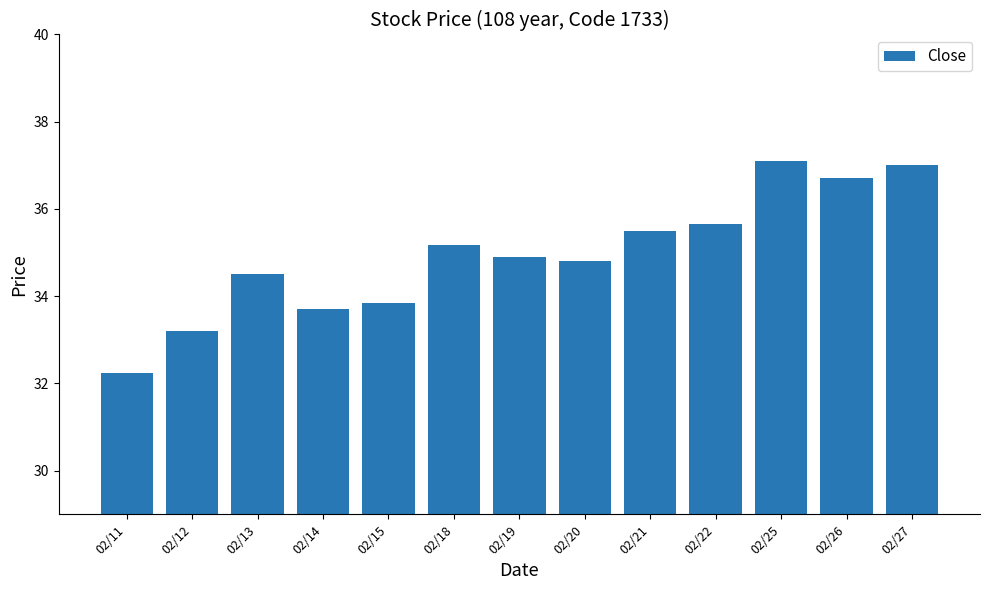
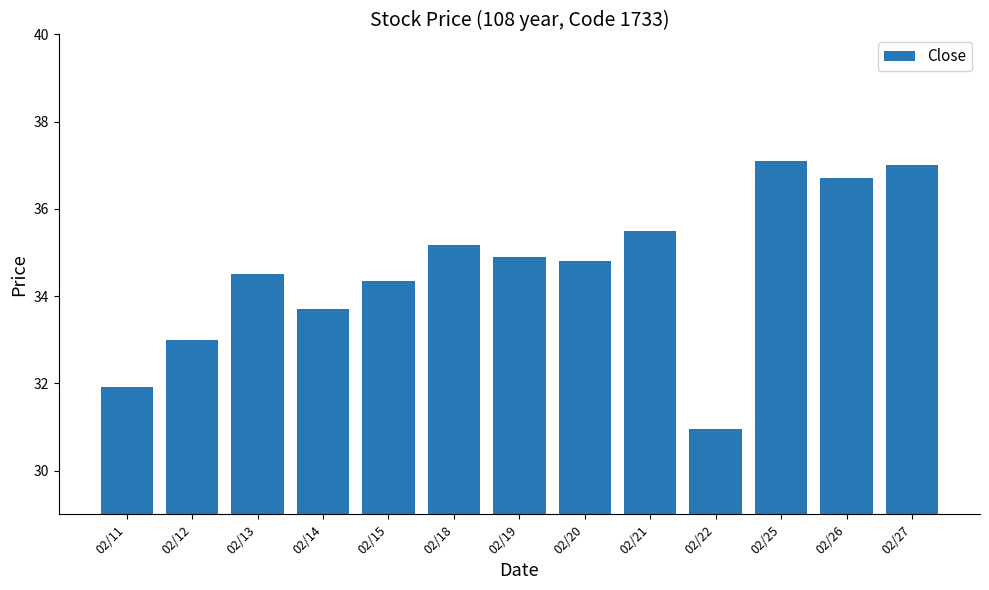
02/11: 32.3 -> 31.9
02/12: 33.2 -> 33.0
02/15: 33.8 -> 34.4
02/22: 35.7 -> 31.0
